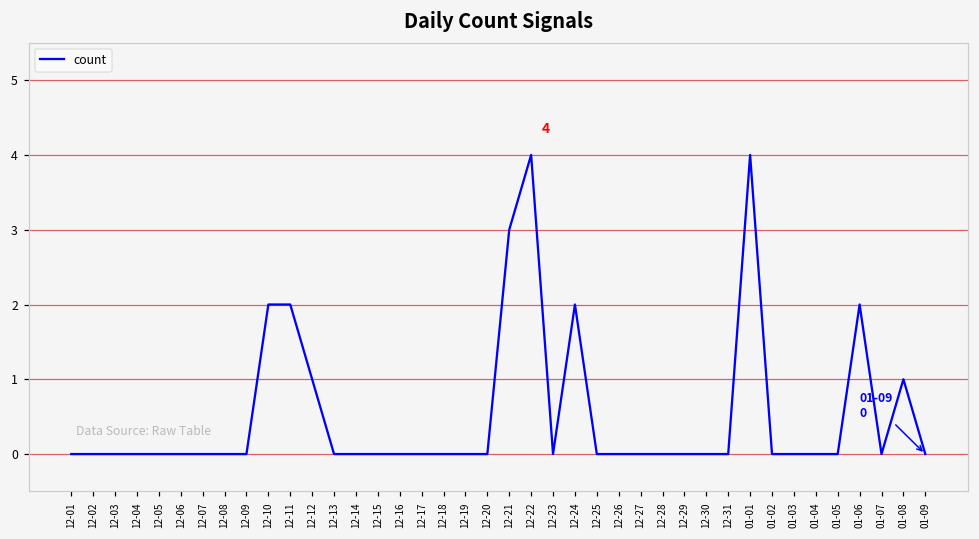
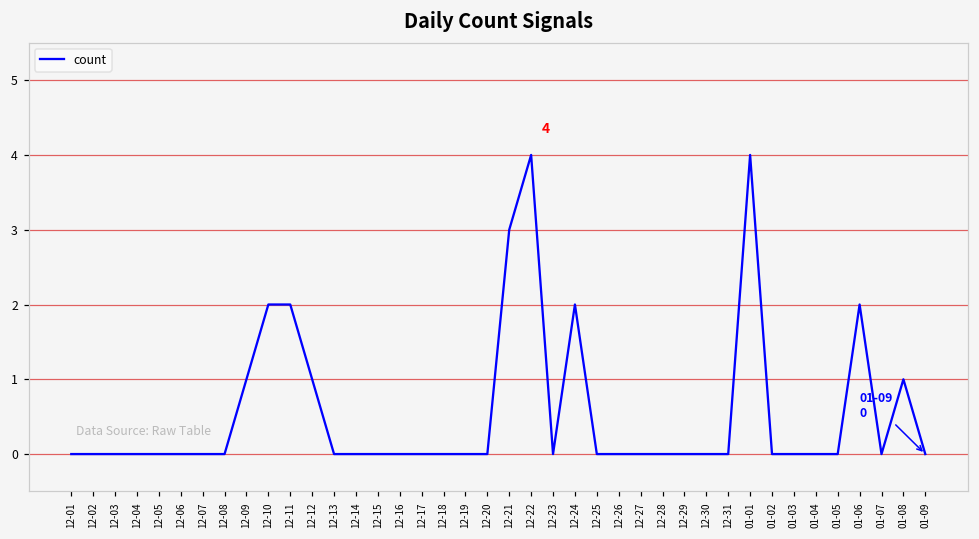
12-09: 0 -> 1
